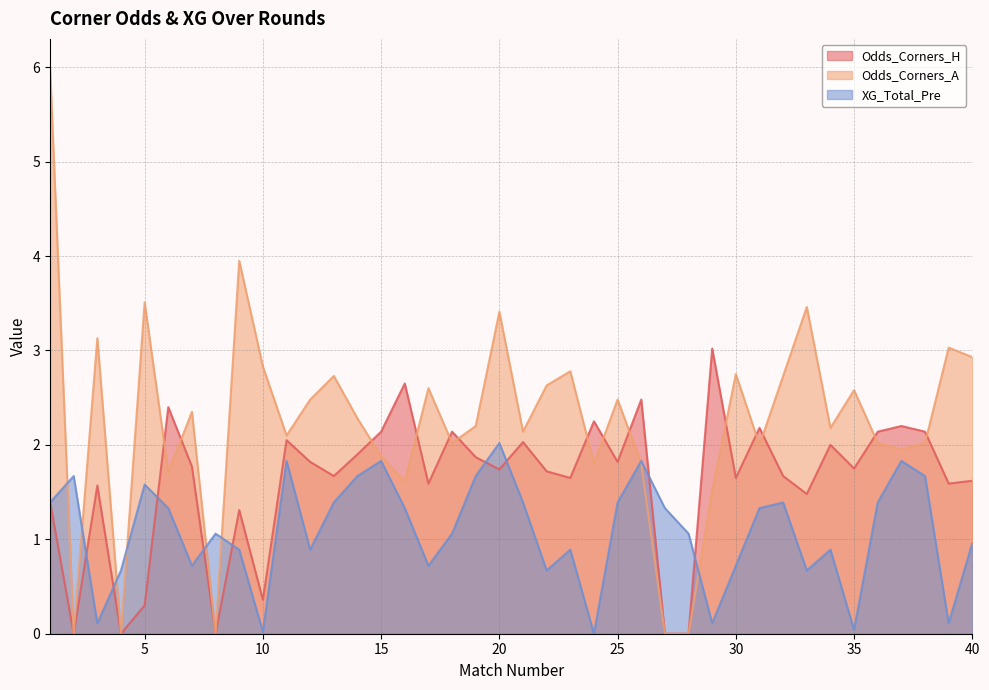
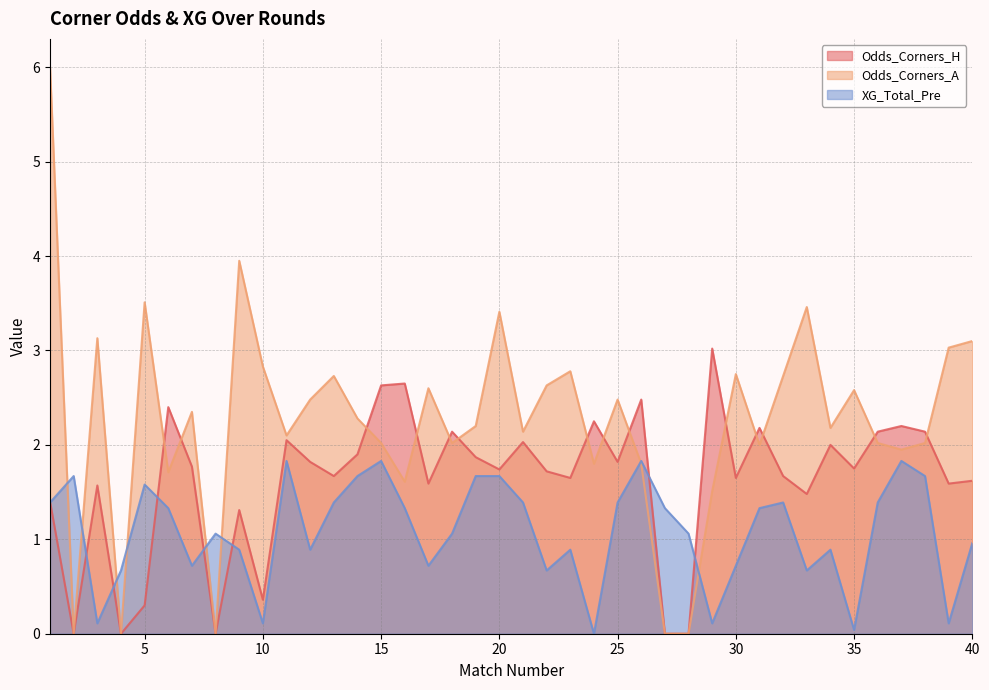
XG_Total_Pre, 10: 0.0 -> 0.1
Odds_Corners_H, 15: 2.1 -> 2.6
Odds_Corners_A, 15: 1.9 -> 2.0
XG_Total_Pre, 20: 2.0 -> 1.7
Odds_Corners_A, 40: 2.9 -> 3.1
